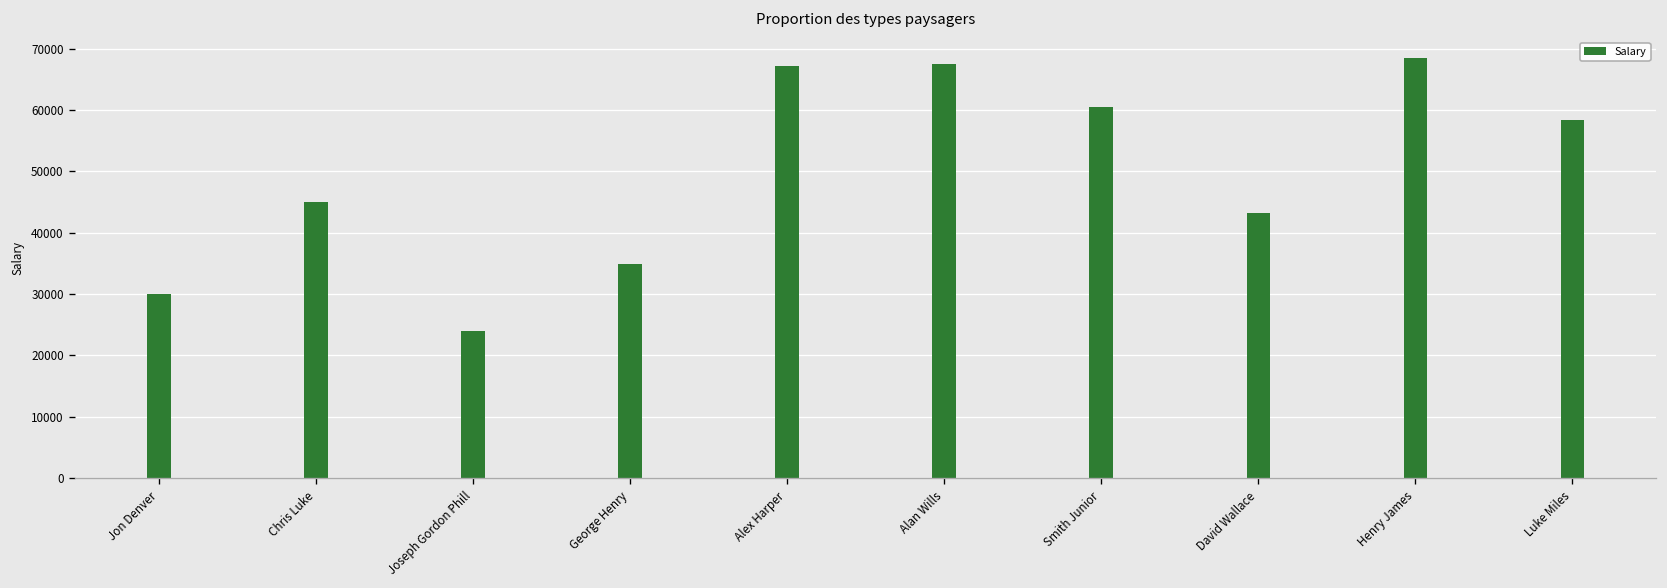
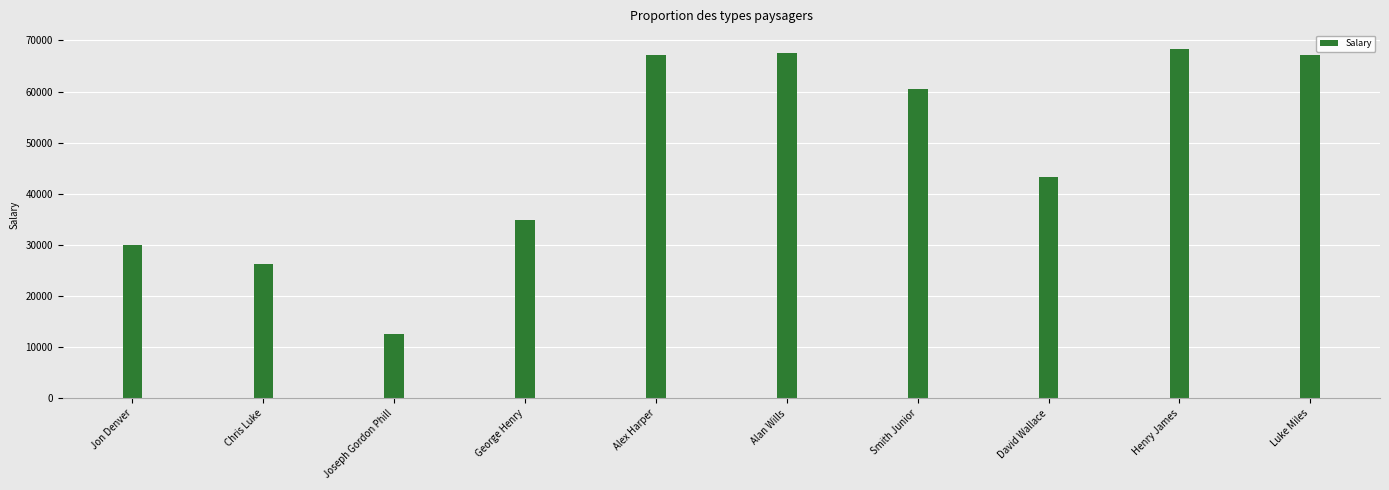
Chris Luke: 45000 -> 26000
Joseph Gordon Phill: 24000 -> 13000
Luke Miles: 58000 -> 67000
